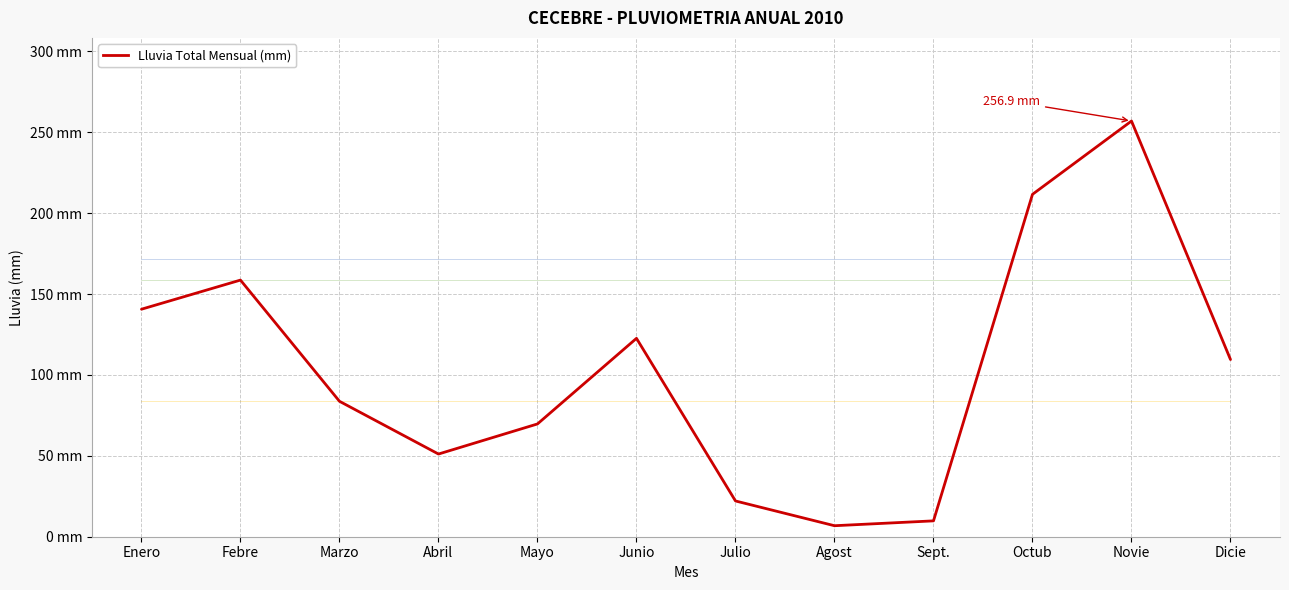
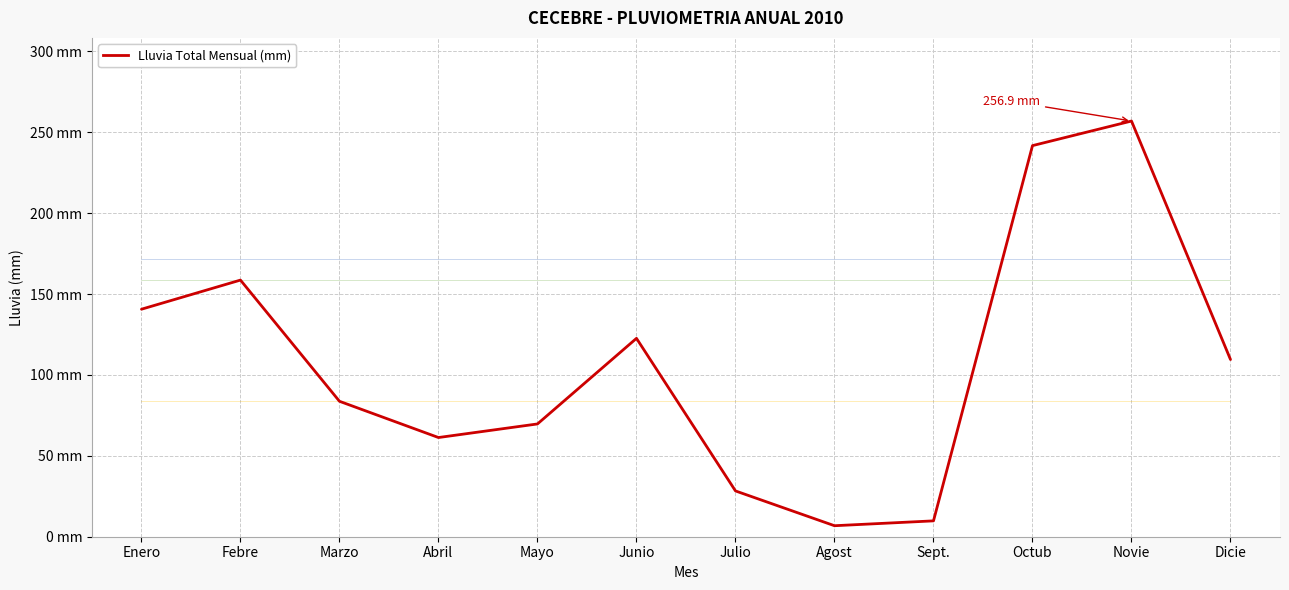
Lluvia Total Mensual (mm), Abril: 51 mm -> 61 mm
Lluvia Total Mensual (mm), Julio: 22 mm -> 28 mm
Lluvia Total Mensual (mm), Octub: 212 mm -> 242 mm
